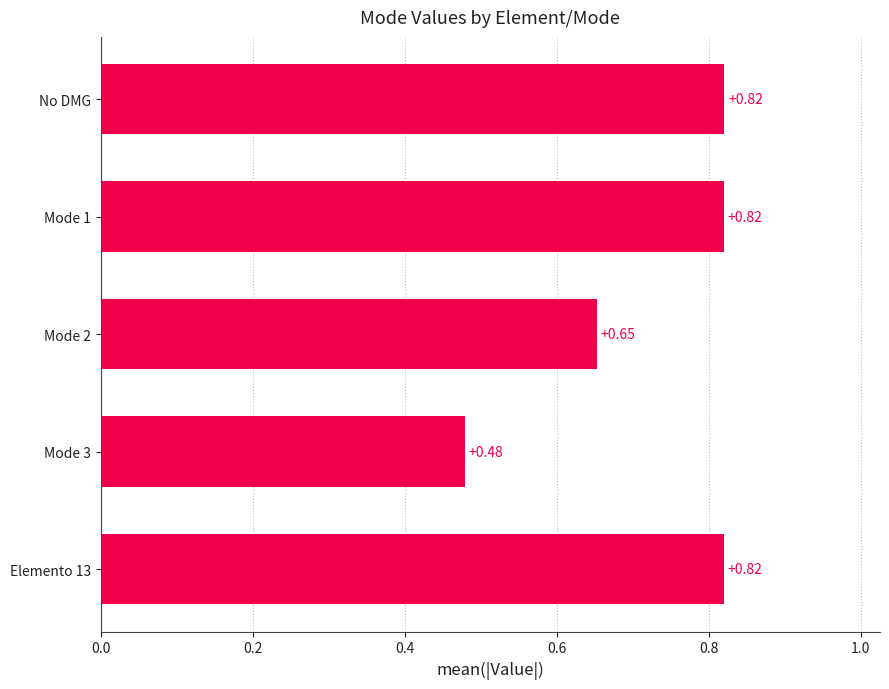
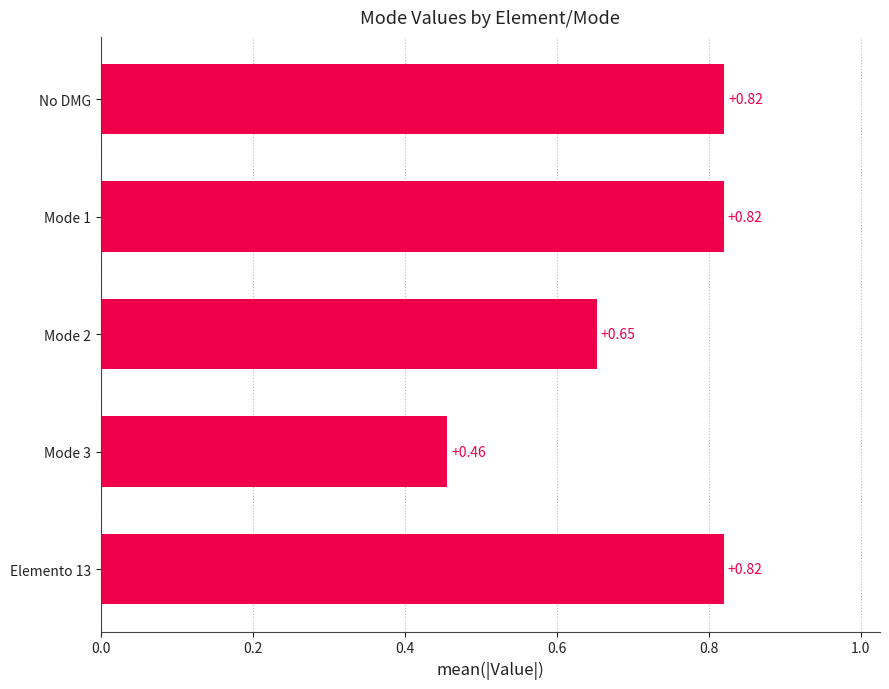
Mode 3: +0.48 -> +0.46
